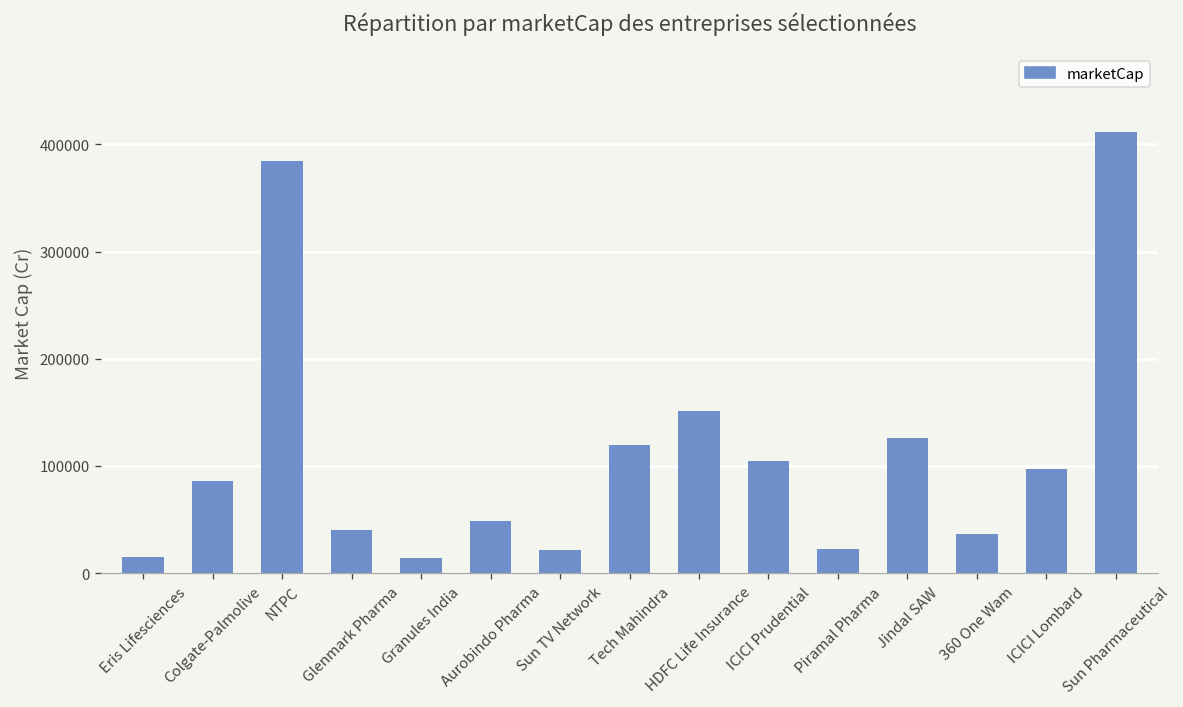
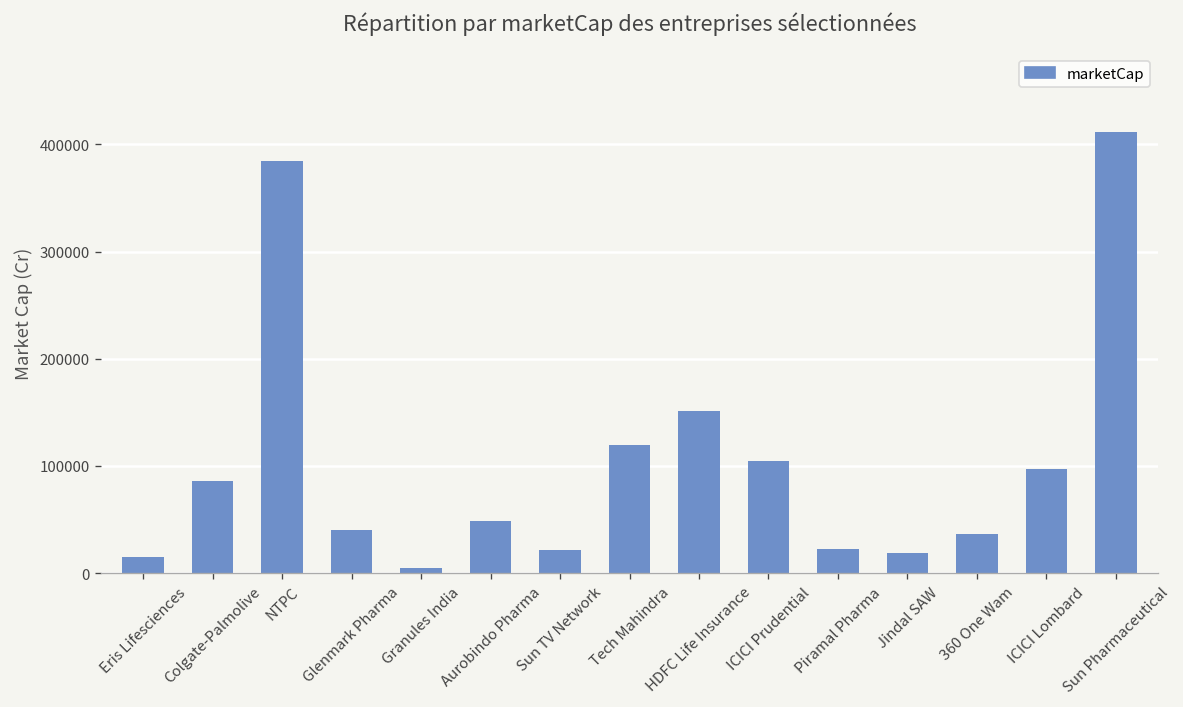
Granules India: 10000 -> 0
Jindal SAW: 130000 -> 20000
